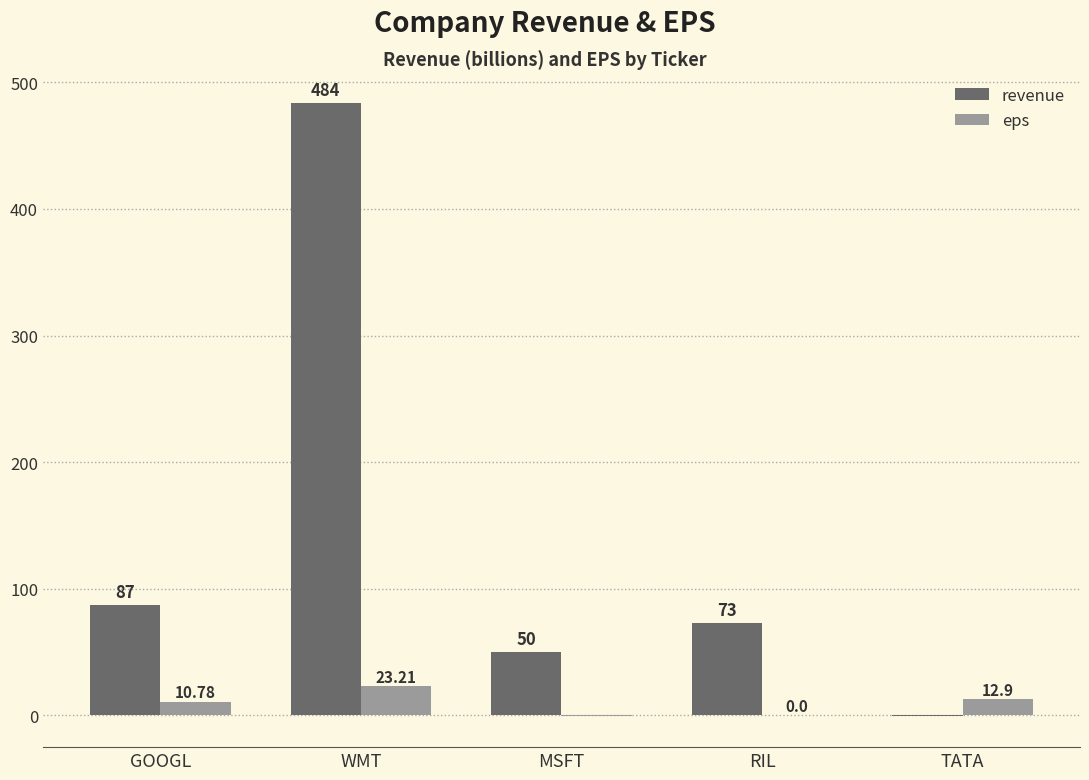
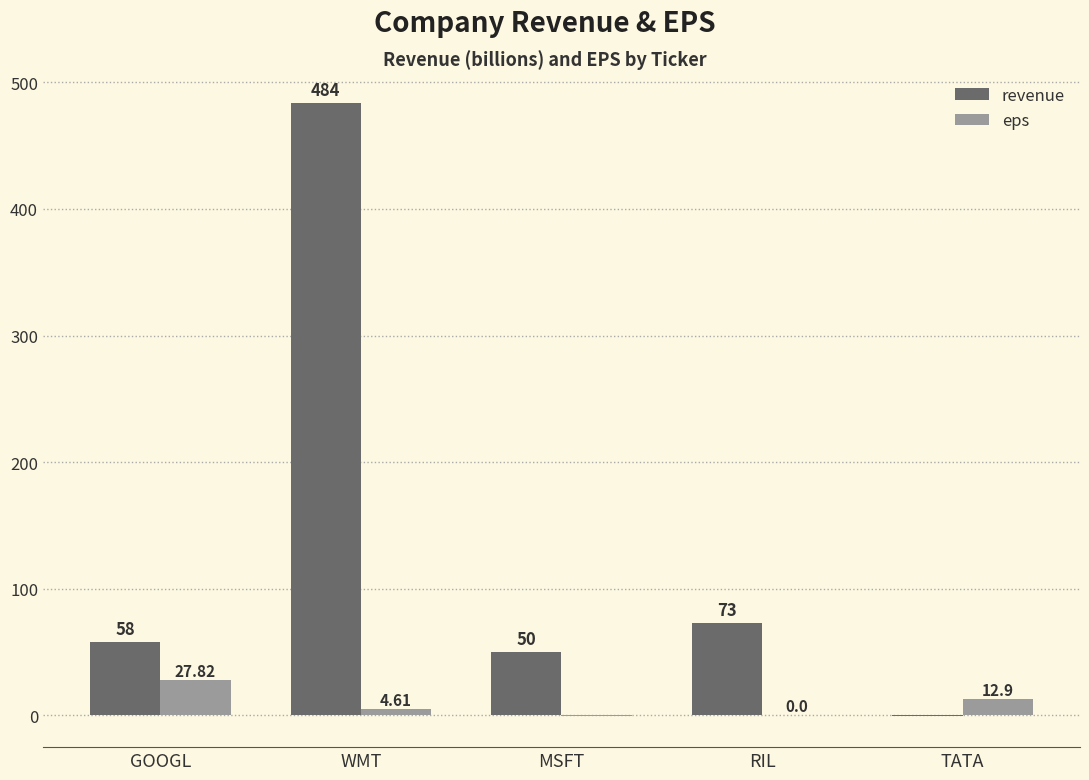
revenue, GOOGL: 87 -> 58
eps, GOOGL: 10.78 -> 27.82
eps, WMT: 23.21 -> 4.61
